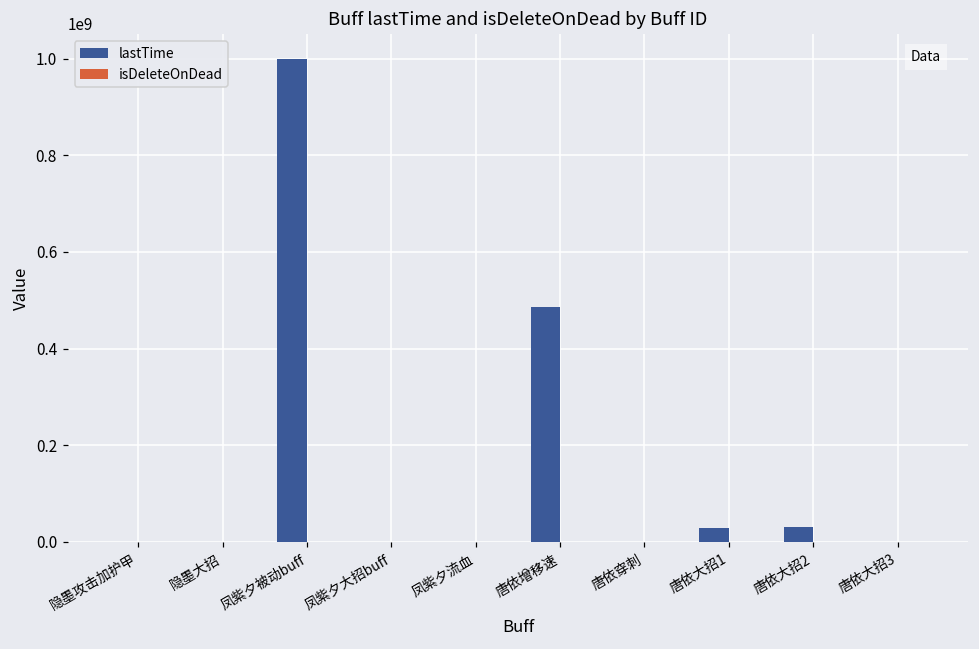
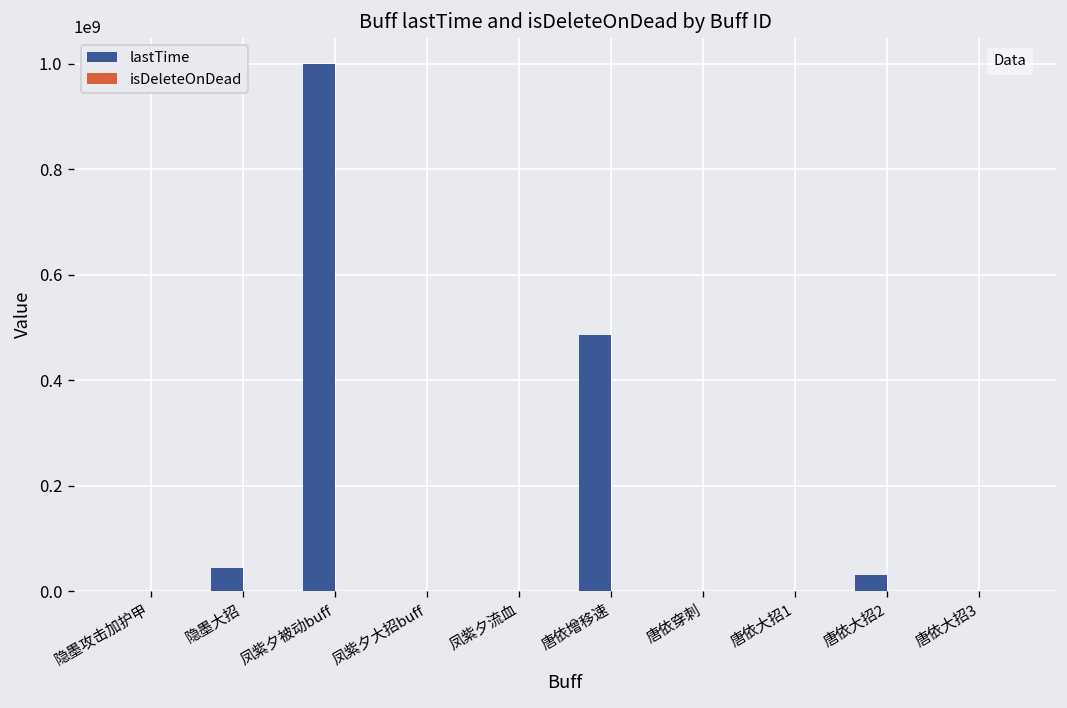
lastTime, 隐墨大招: 0 -> 40000000
lastTime, 唐依大招1: 30000000 -> 0
